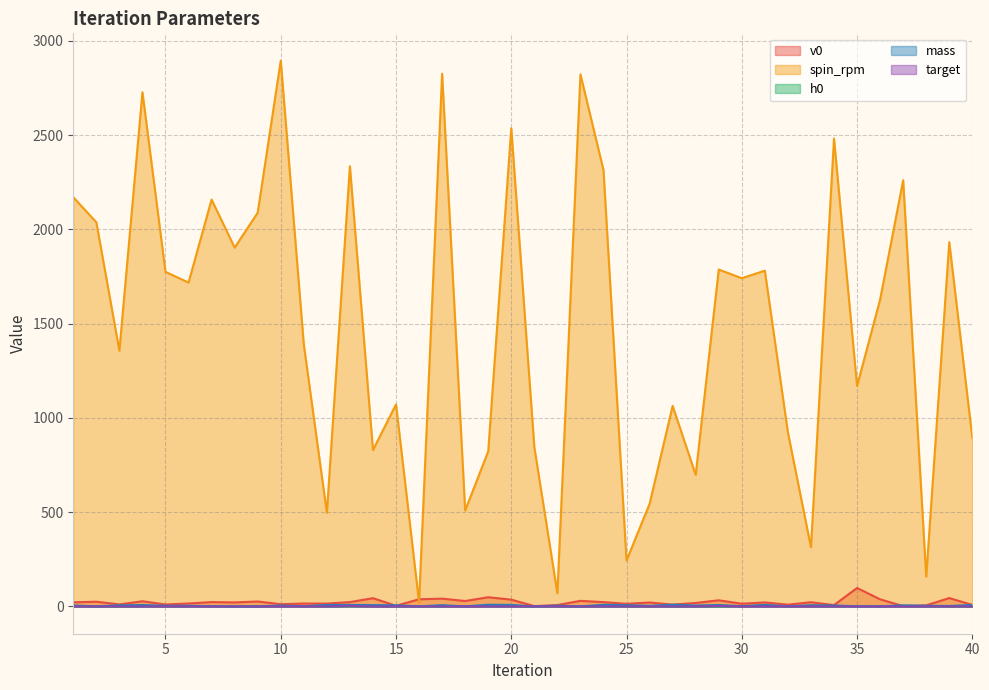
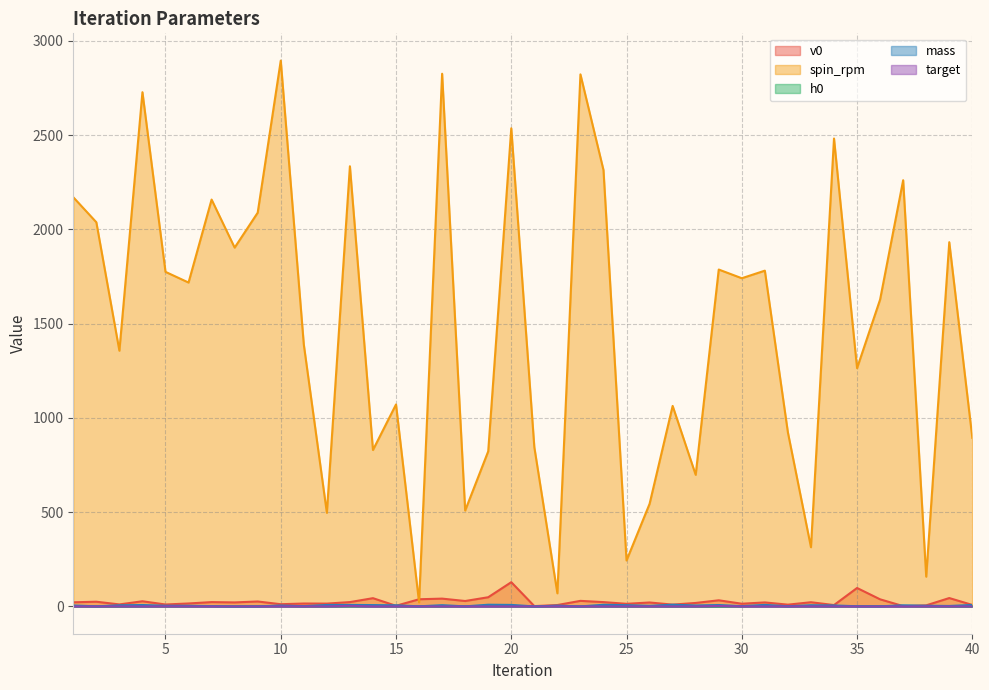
v0, 20: 40 -> 130
spin_rpm, 35: 1170 -> 1260
